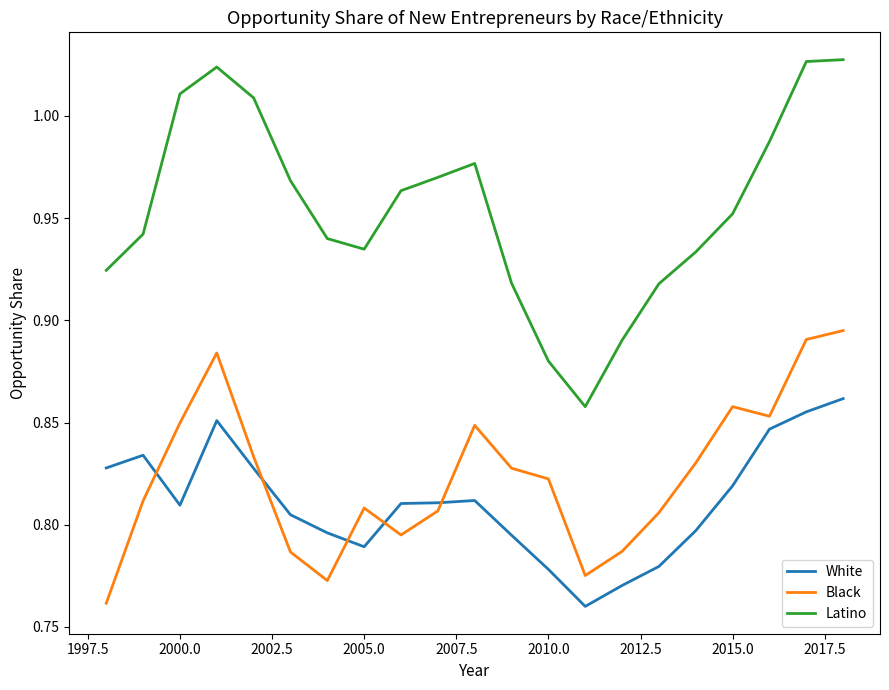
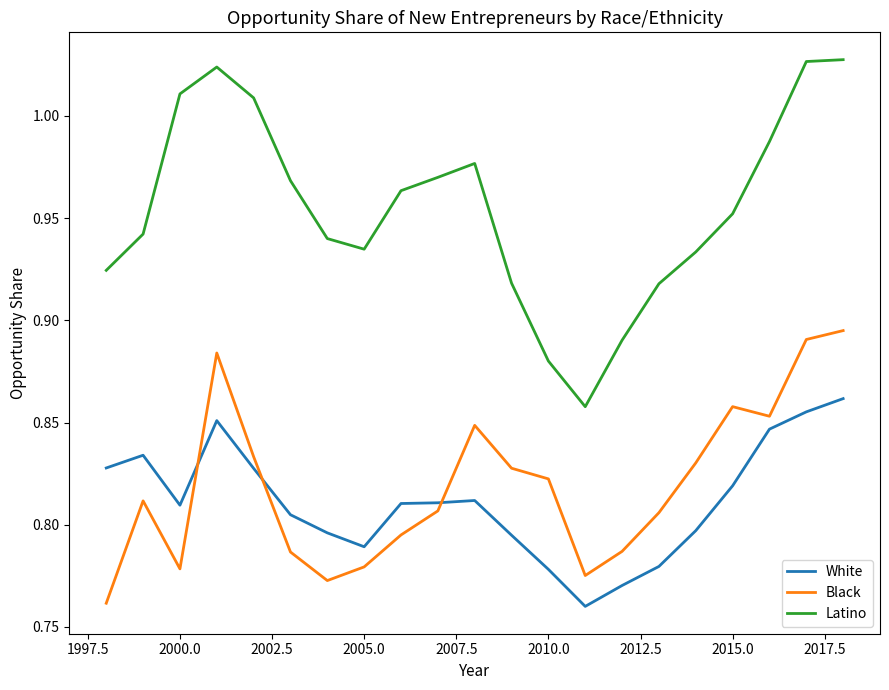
Black, 2000.0: 0.850 -> 0.778
Black, 2005.0: 0.808 -> 0.779
